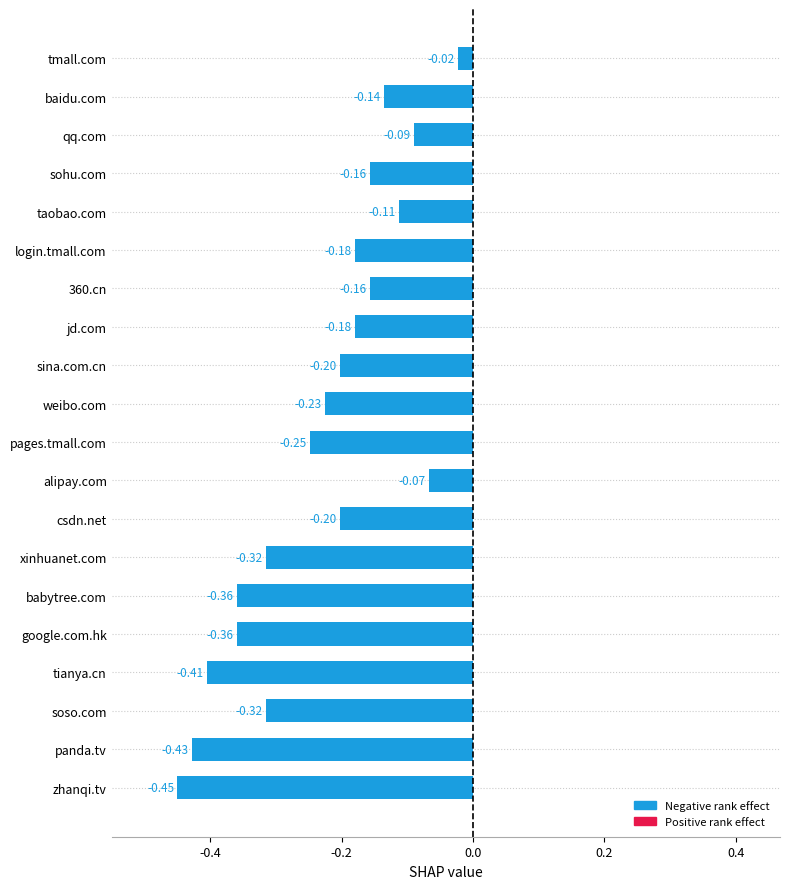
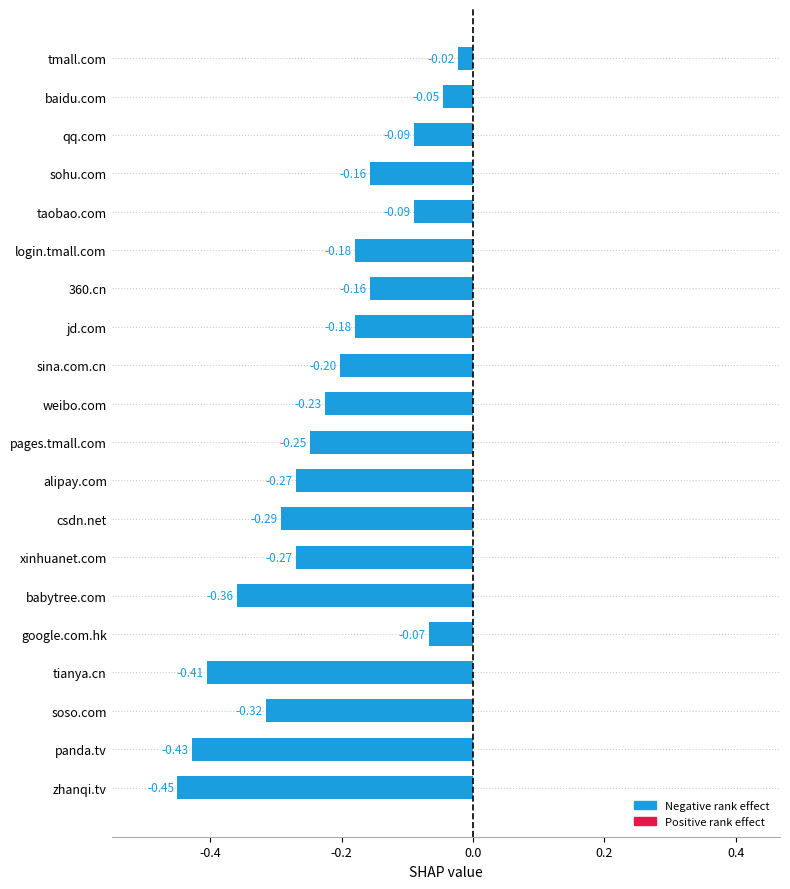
baidu.com: -0.14 -> -0.05
taobao.com: -0.11 -> -0.09
alipay.com: -0.07 -> -0.27
csdn.net: -0.20 -> -0.29
xinhuanet.com: -0.32 -> -0.27
google.com.hk: -0.36 -> -0.07
